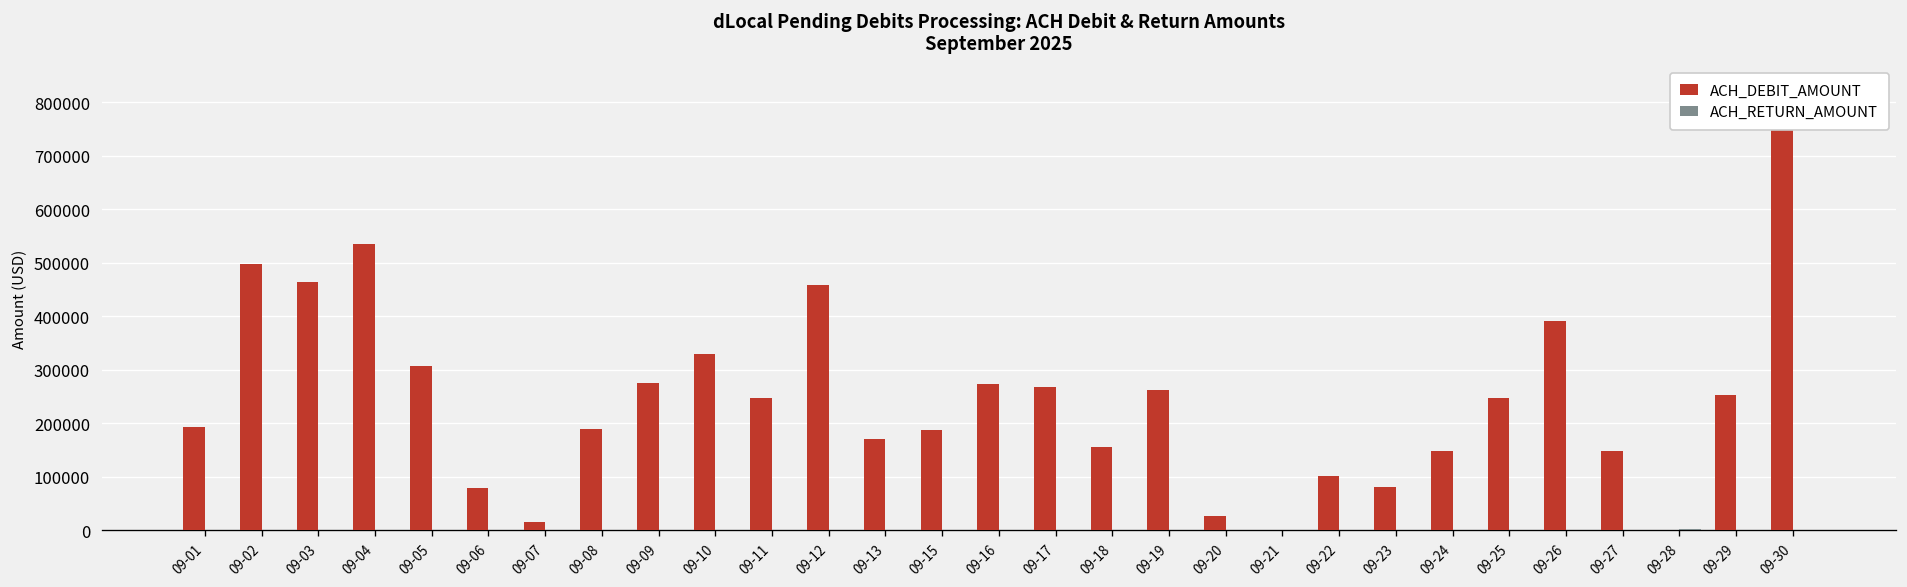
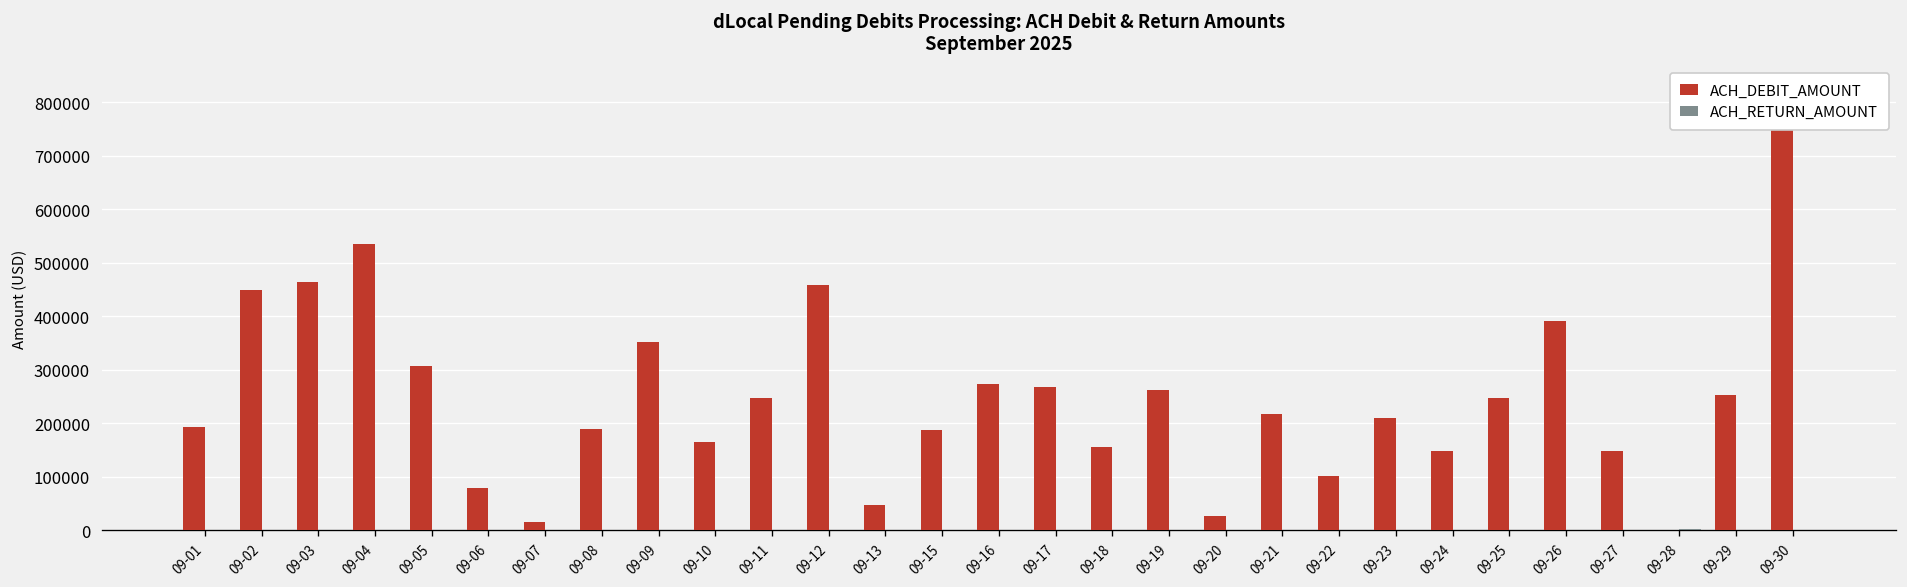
ACH_DEBIT_AMOUNT, 09-02: 500000 -> 450000
ACH_DEBIT_AMOUNT, 09-09: 280000 -> 350000
ACH_DEBIT_AMOUNT, 09-10: 330000 -> 170000
ACH_DEBIT_AMOUNT, 09-13: 170000 -> 50000
ACH_DEBIT_AMOUNT, 09-21: 0 -> 220000
ACH_DEBIT_AMOUNT, 09-23: 80000 -> 210000
